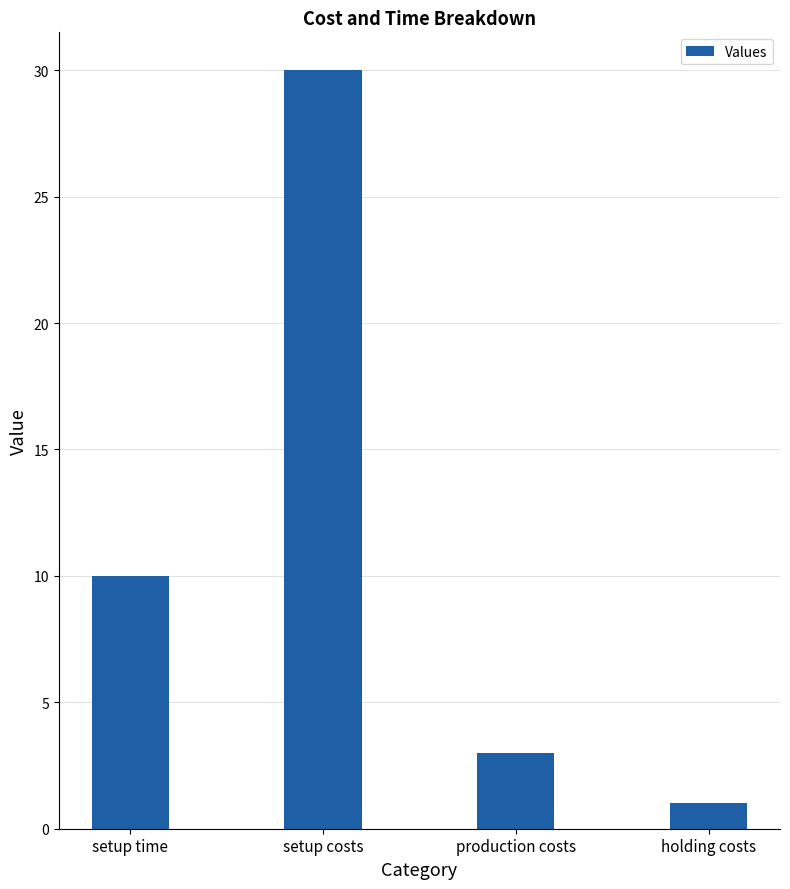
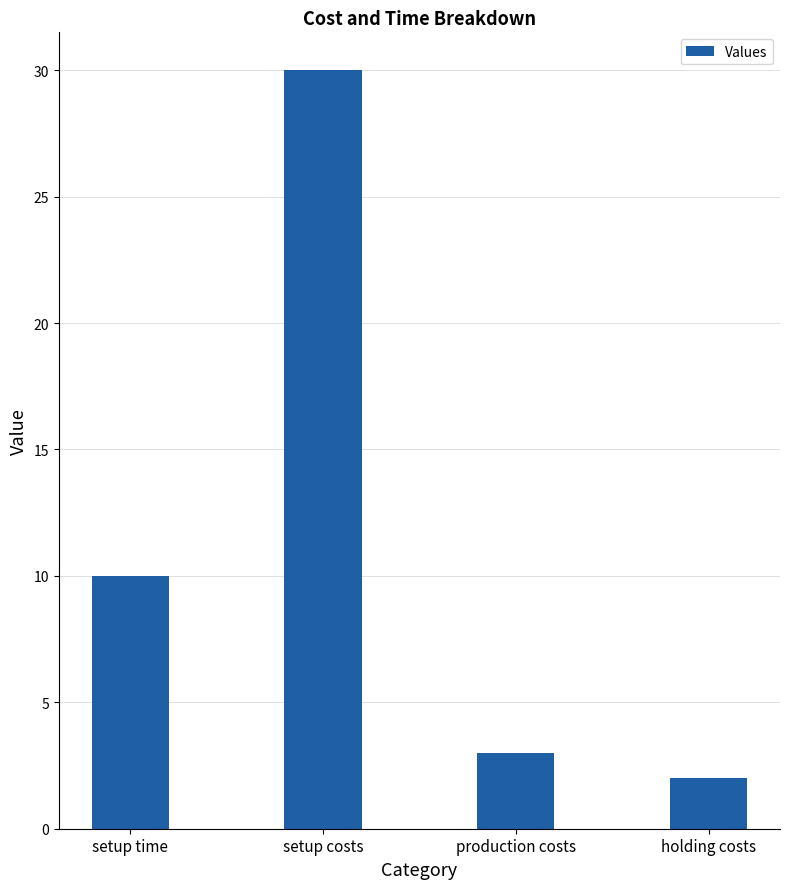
holding costs: 1 -> 2
